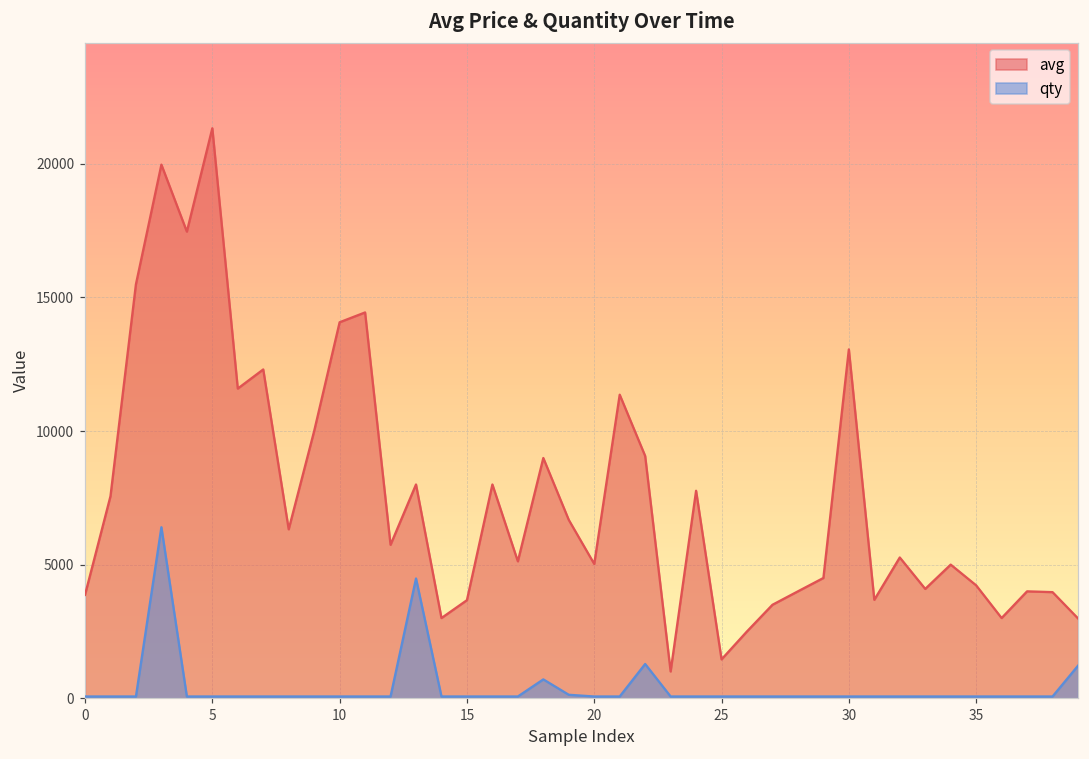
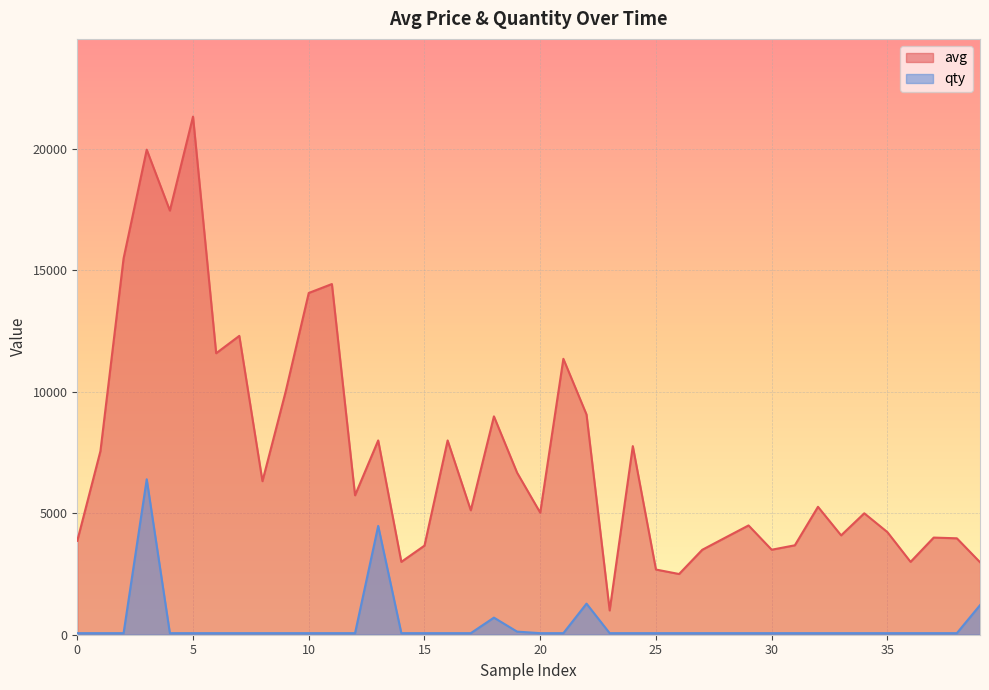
avg, 25: 1500 -> 2700
avg, 30: 13100 -> 3500
